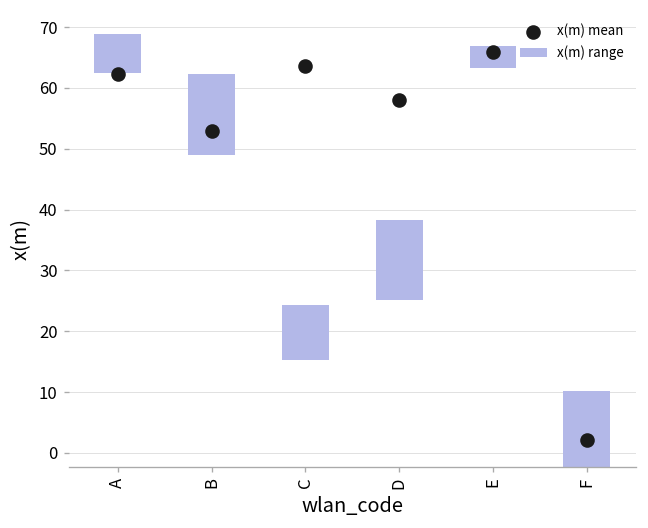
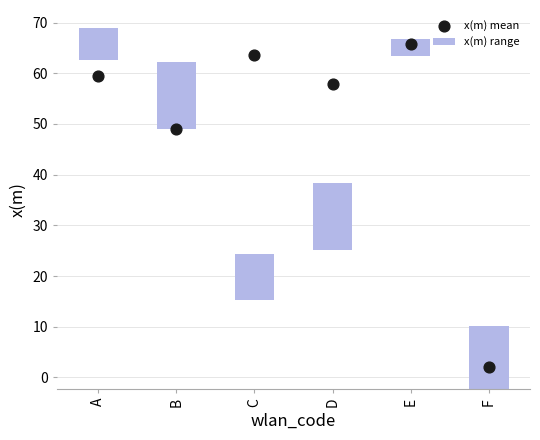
x(m) mean, A: 62 -> 60
x(m) mean, B: 53 -> 49
